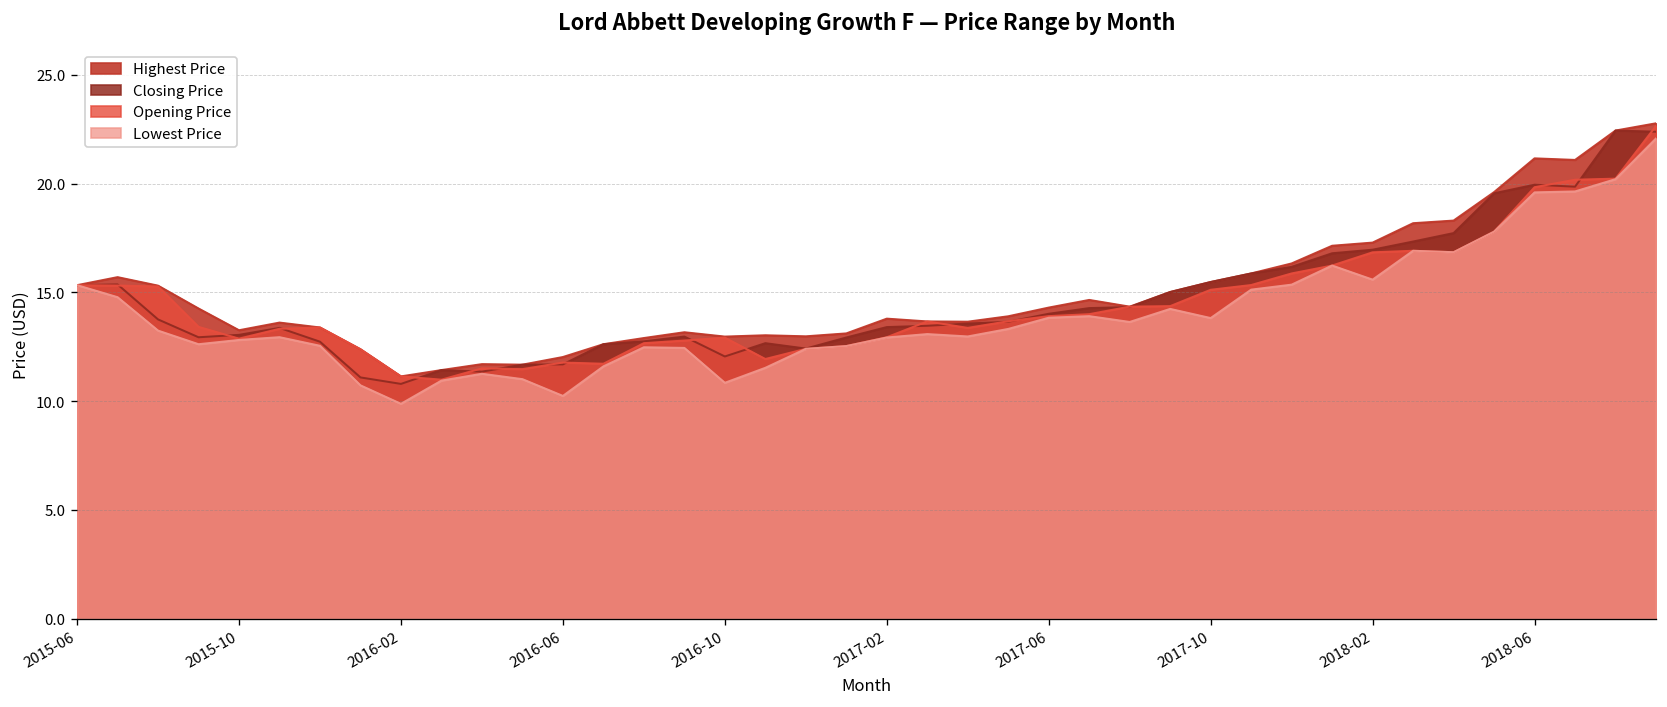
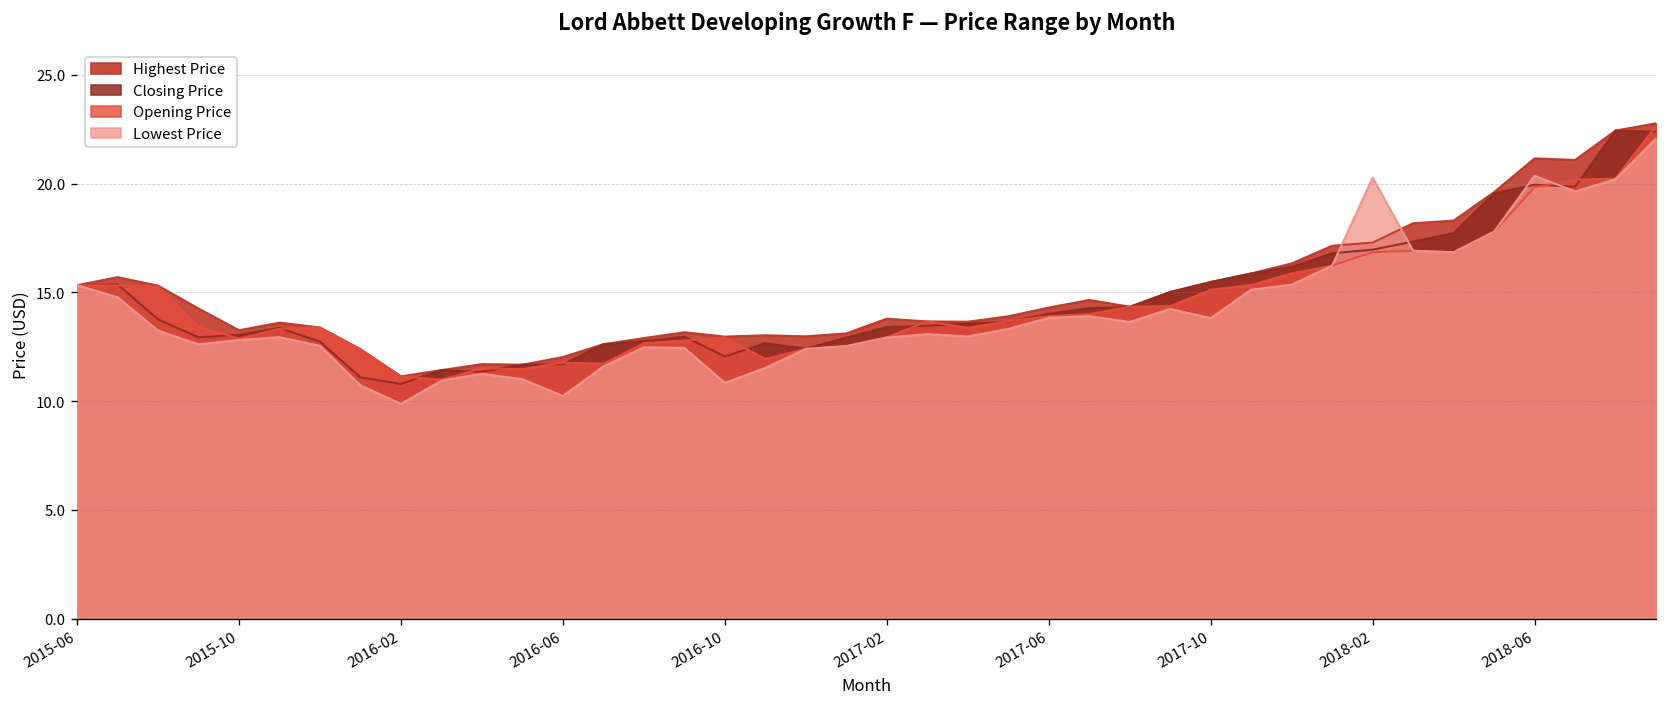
Lowest Price, 2018-02: 15.6 -> 20.3
Lowest Price, 2018-06: 19.6 -> 20.4
